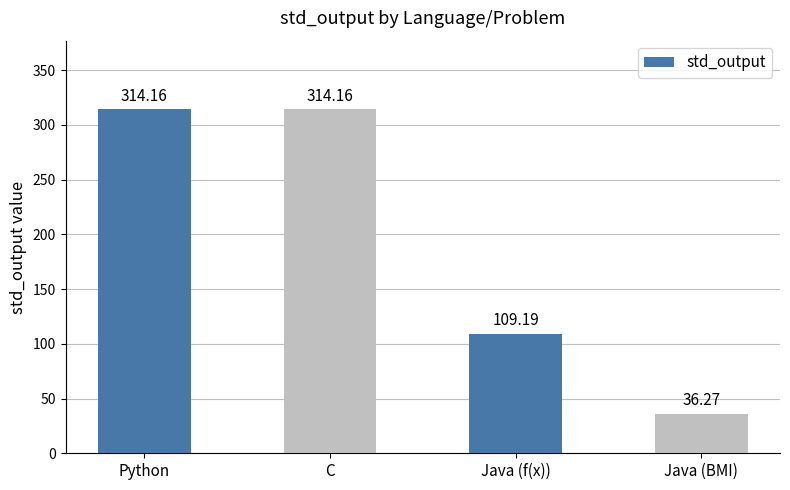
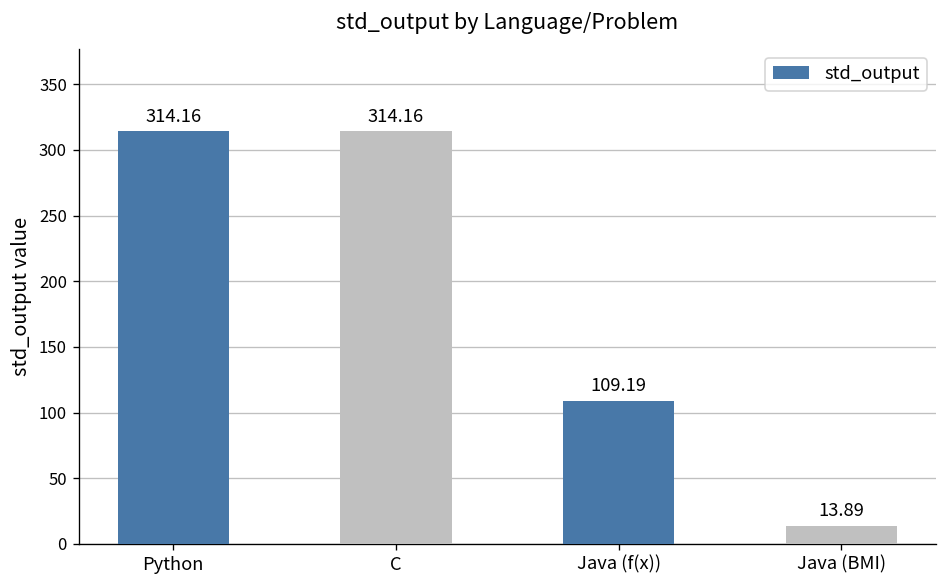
Java (BMI): 36.27 -> 13.89
